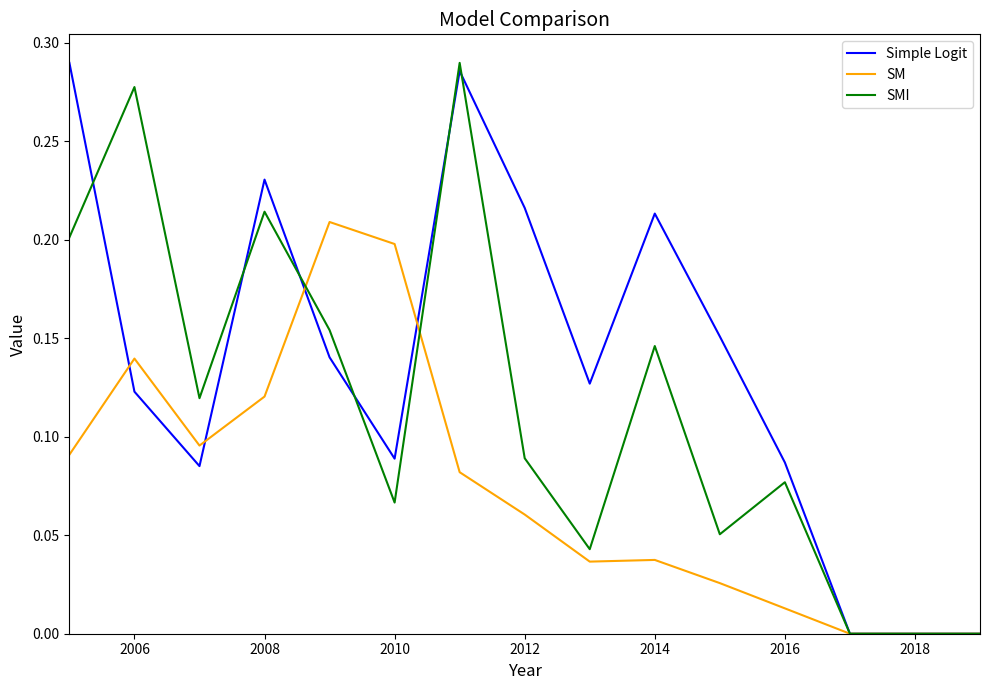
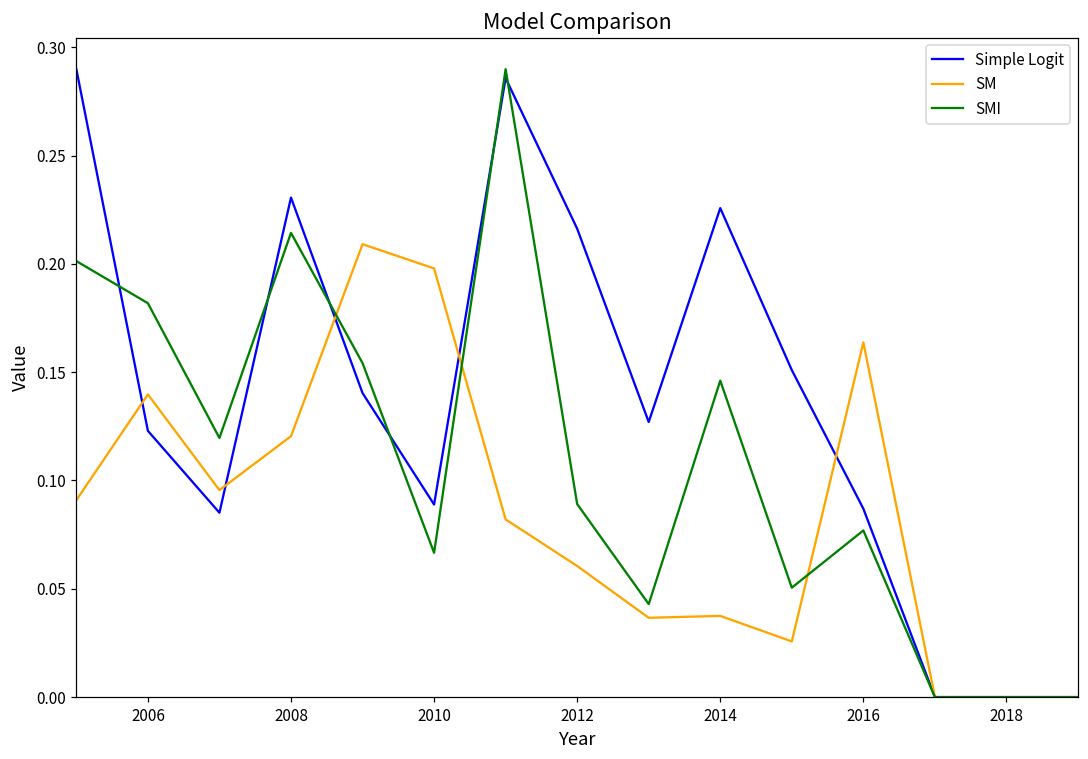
SMI, 2006: 0.278 -> 0.182
Simple Logit, 2014: 0.213 -> 0.226
SM, 2016: 0.013 -> 0.164
